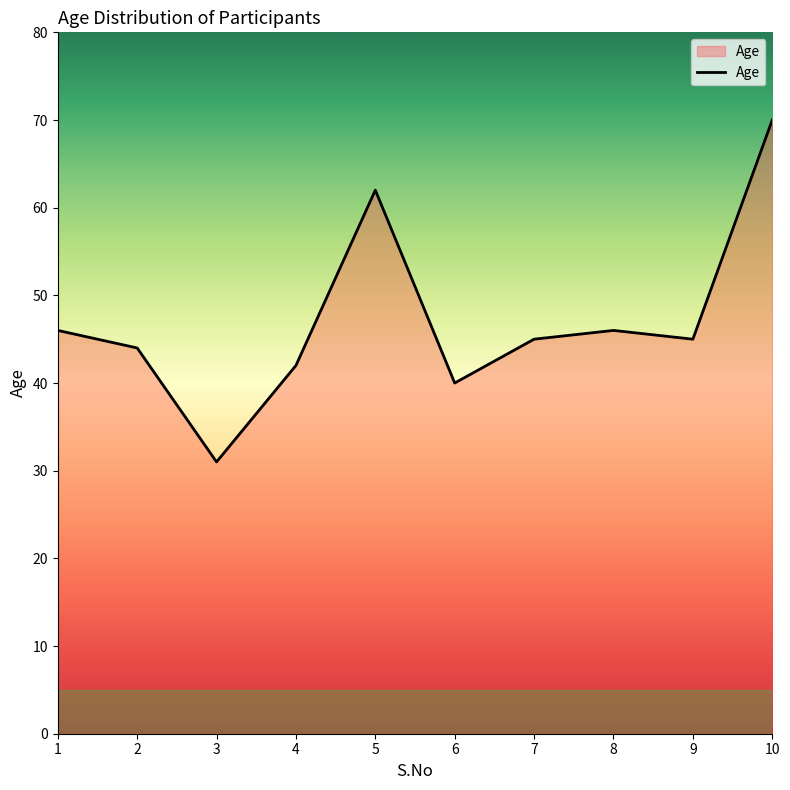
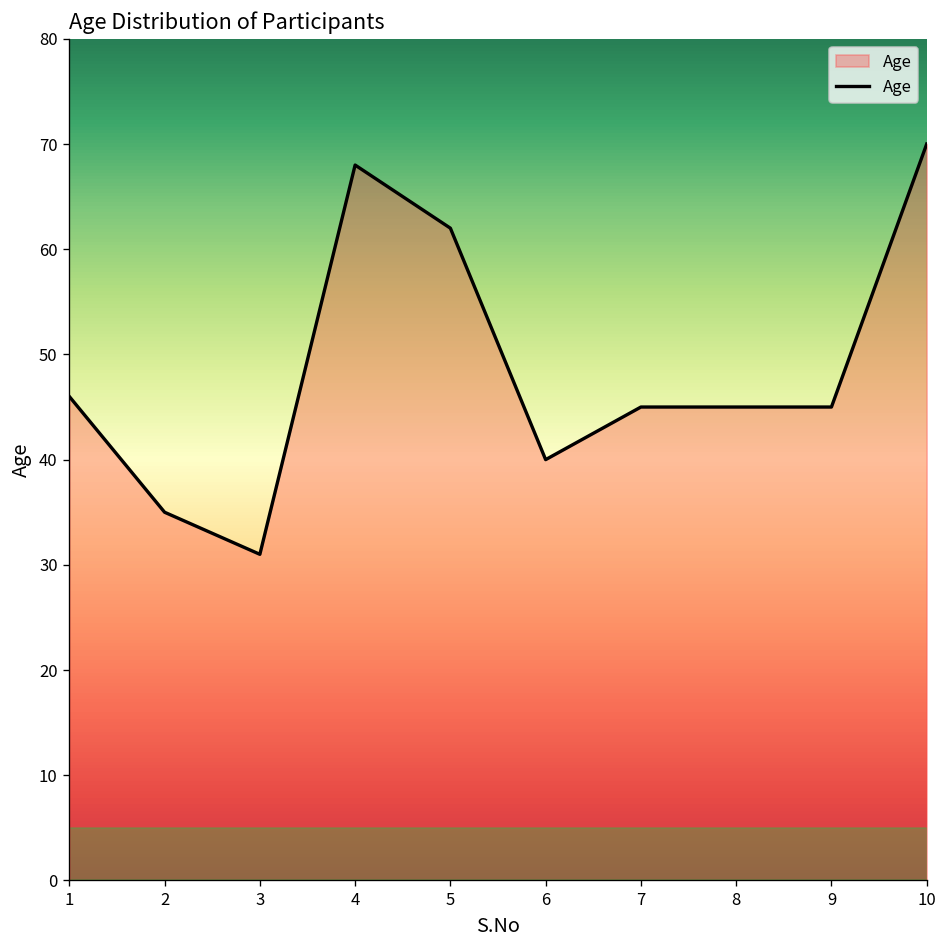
2: 44 -> 35
4: 42 -> 68
8: 46 -> 45
